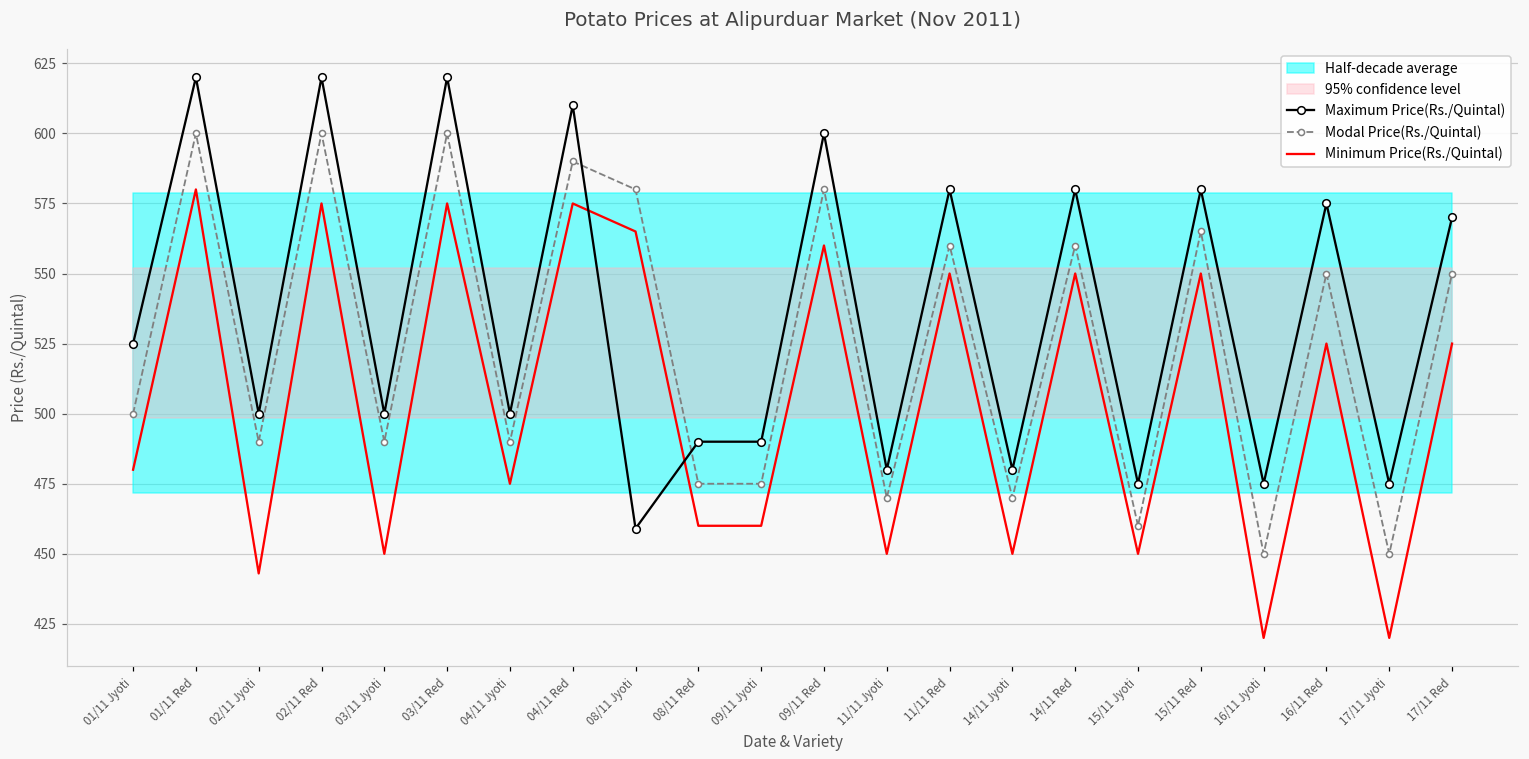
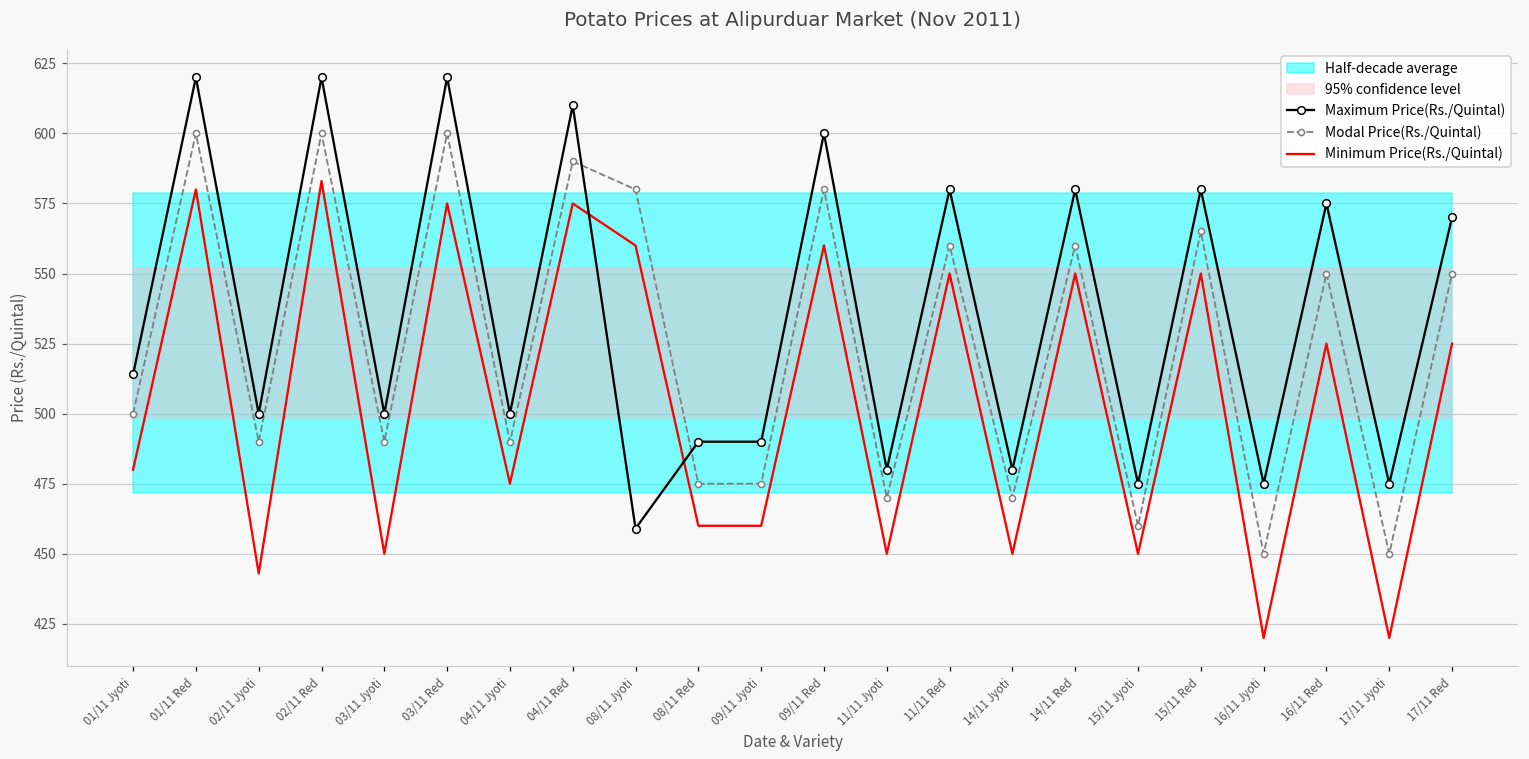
Maximum Price(Rs./Quintal), 01/11 Jyoti: 525 -> 514
Minimum Price(Rs./Quintal), 02/11 Red: 575 -> 583
Minimum Price(Rs./Quintal), 08/11 Jyoti: 565 -> 560
